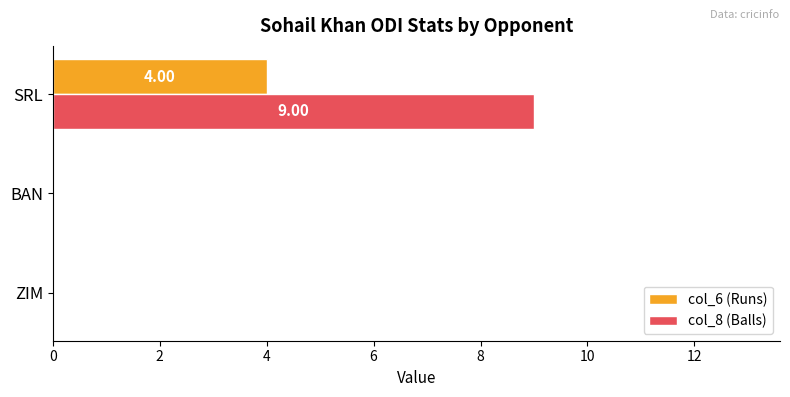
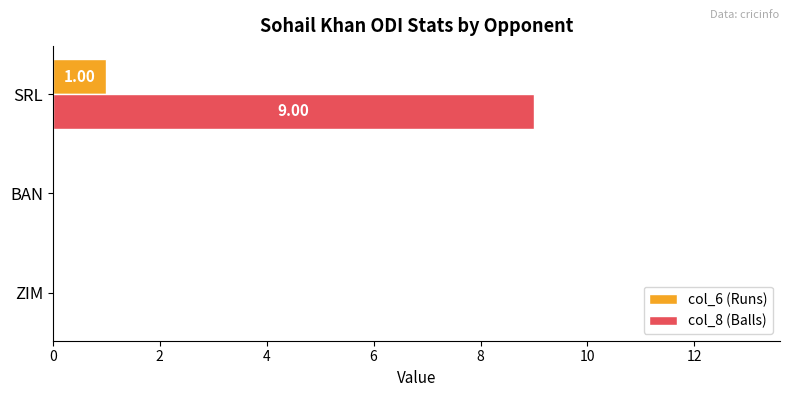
col_6 (Runs), SRL: 4.00 -> 1.00
